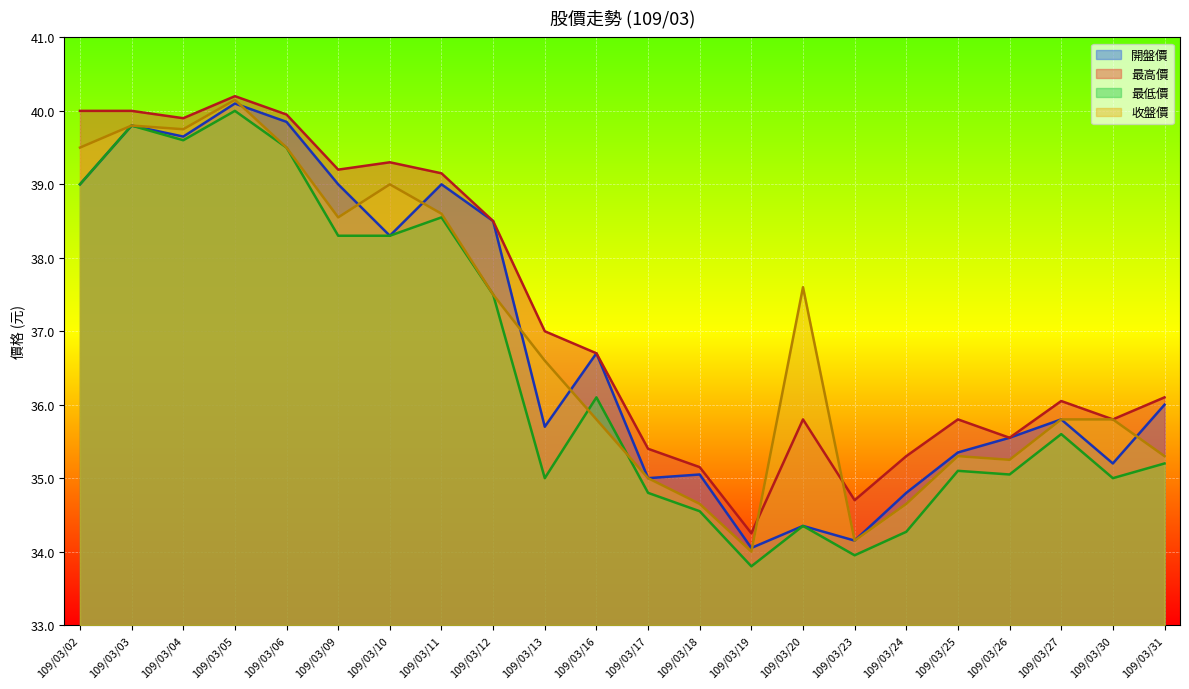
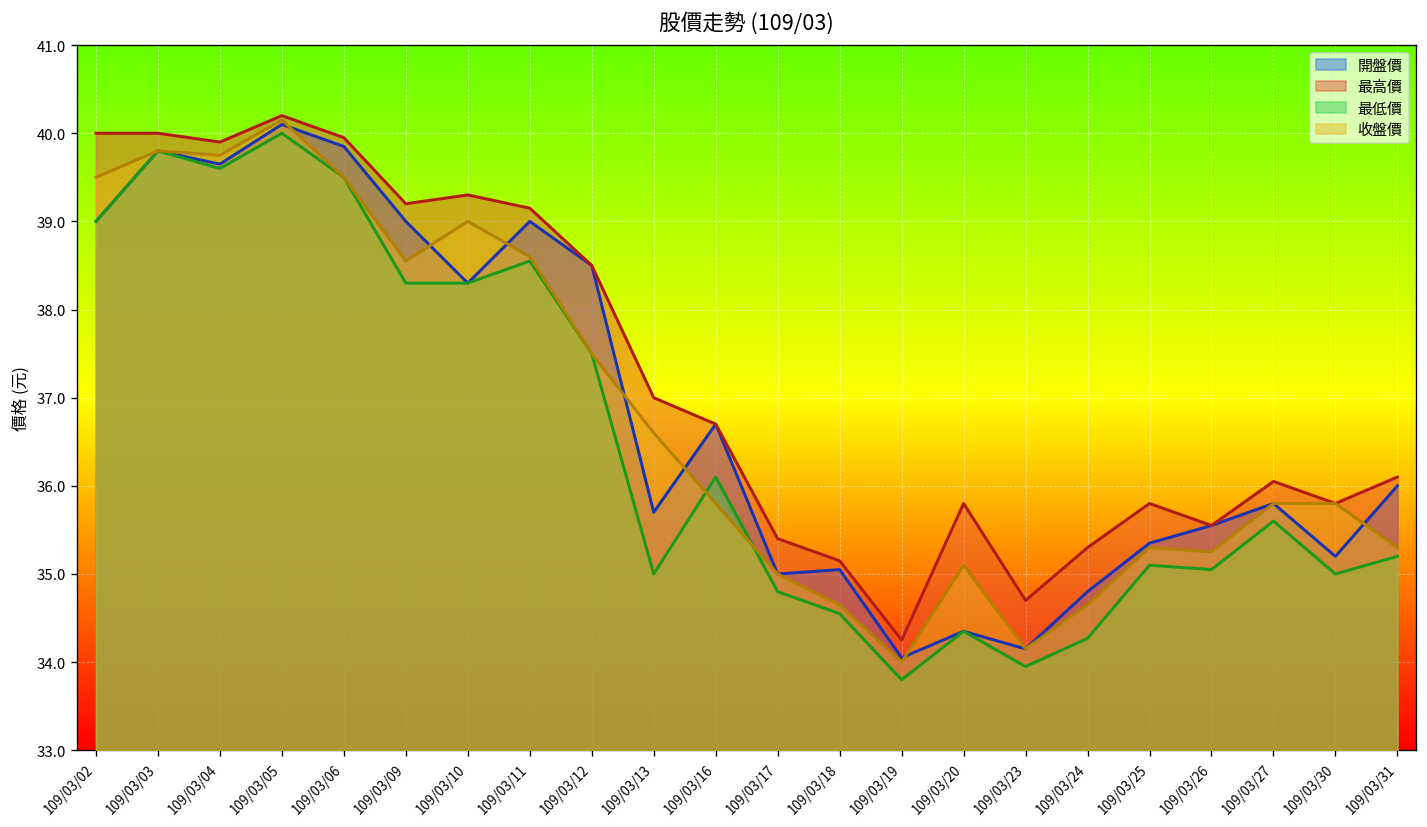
收盤價, 109/03/20: 37.6 -> 35.1
